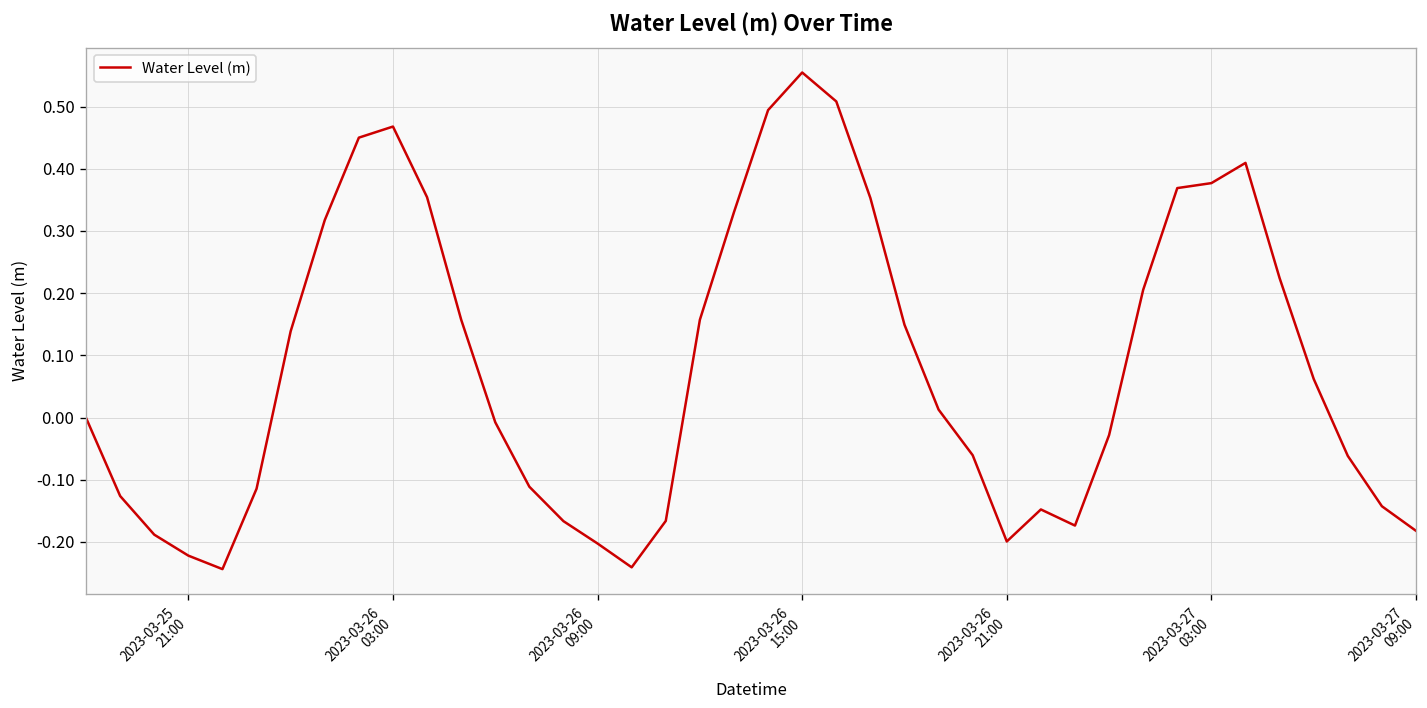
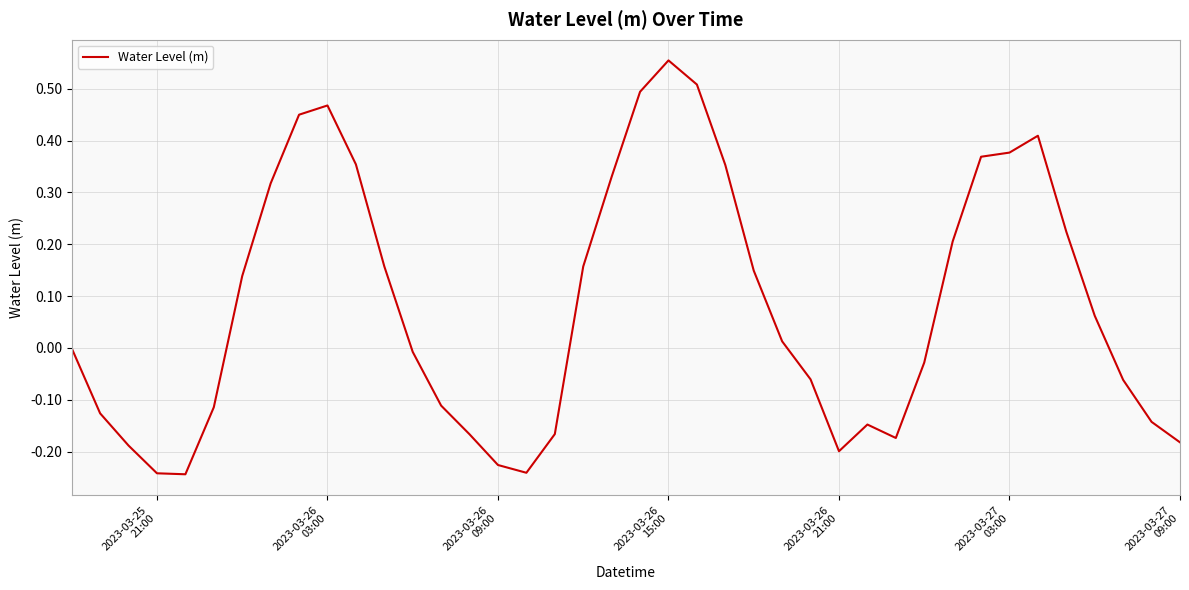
2023-03-25 21:00: -0.22 -> -0.24
2023-03-26 09:00: -0.20 -> -0.23
